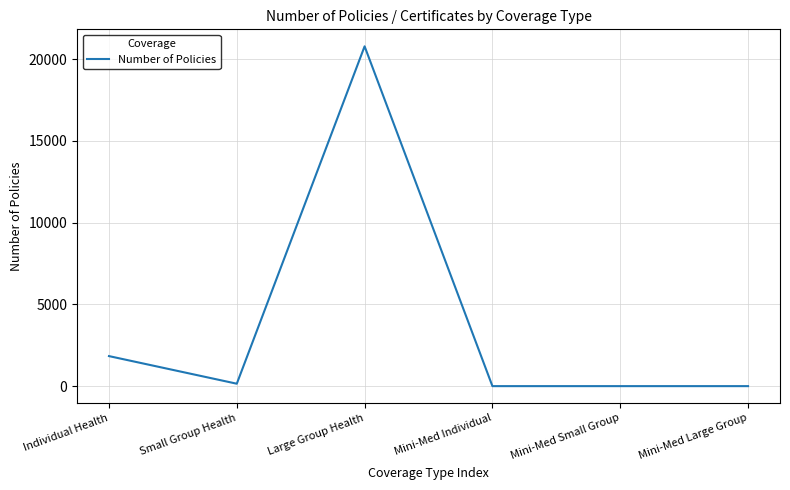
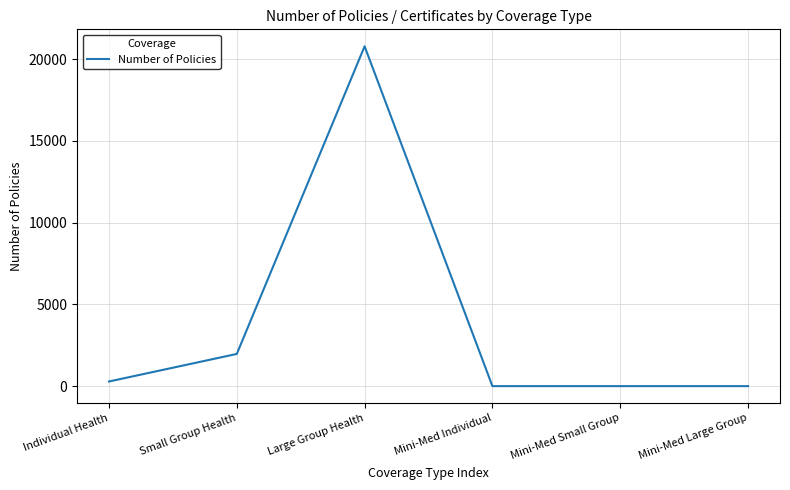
Individual Health: 1800 -> 300
Small Group Health: 100 -> 2000
